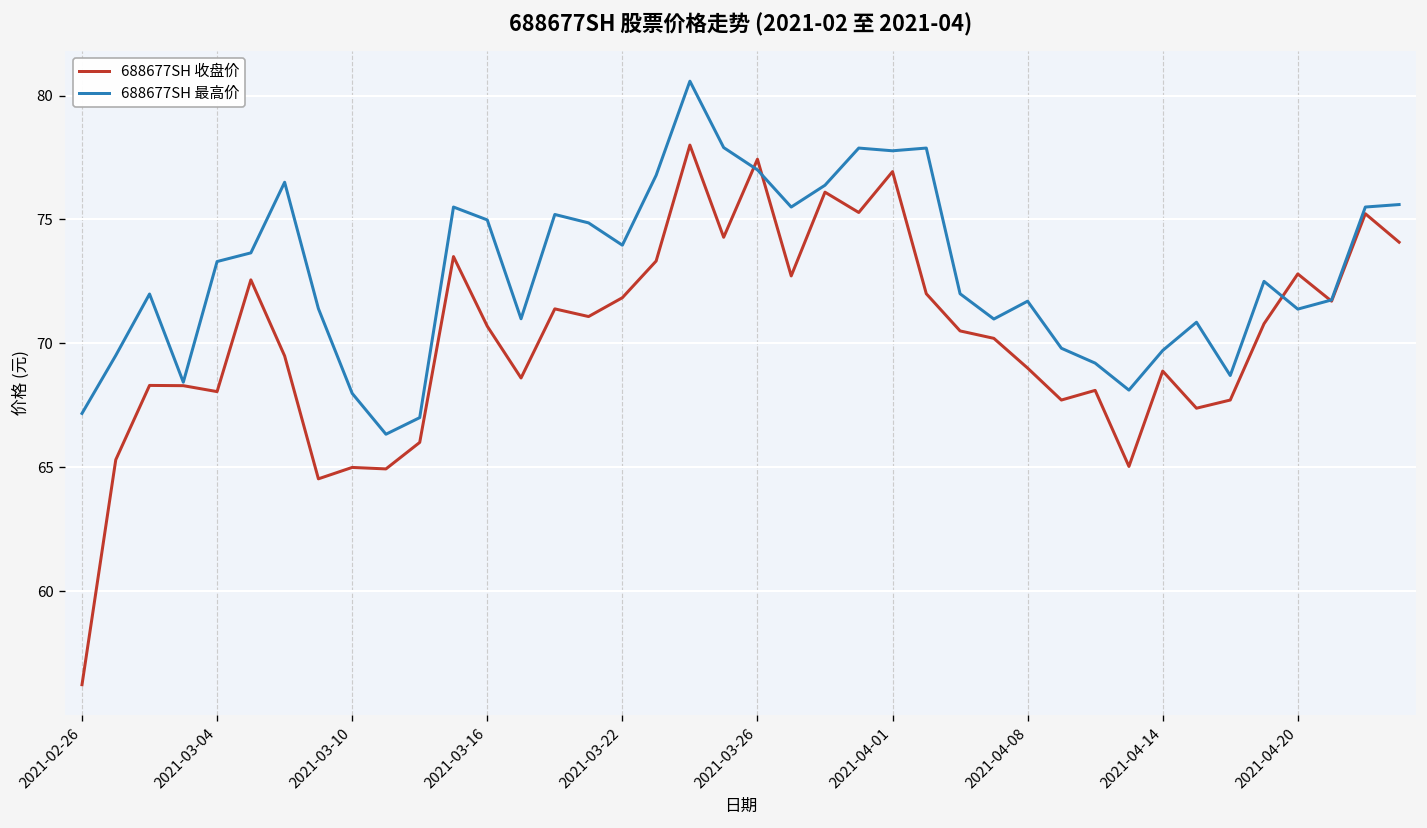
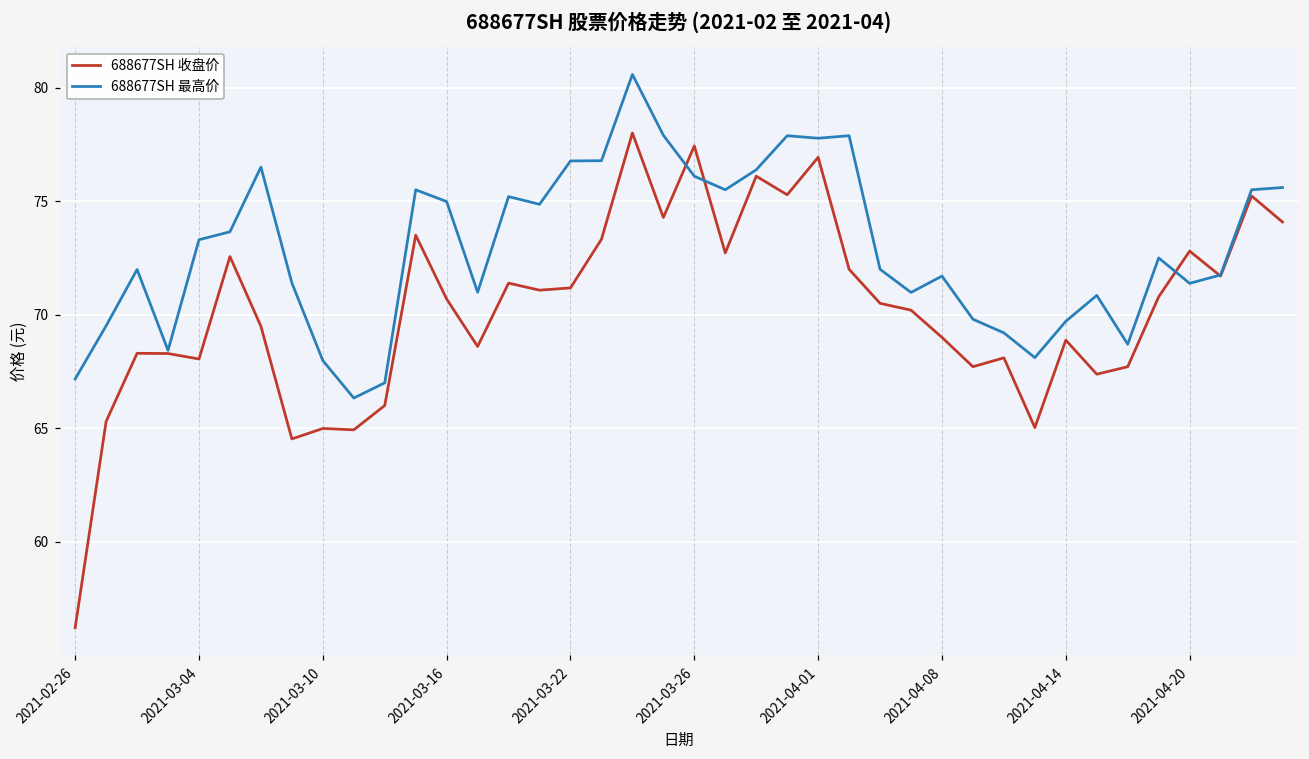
688677SH 收盘价, 2021-03-22: 71.8 -> 71.2
688677SH 最高价, 2021-03-22: 74.0 -> 76.8
688677SH 最高价, 2021-03-26: 77.0 -> 76.1
